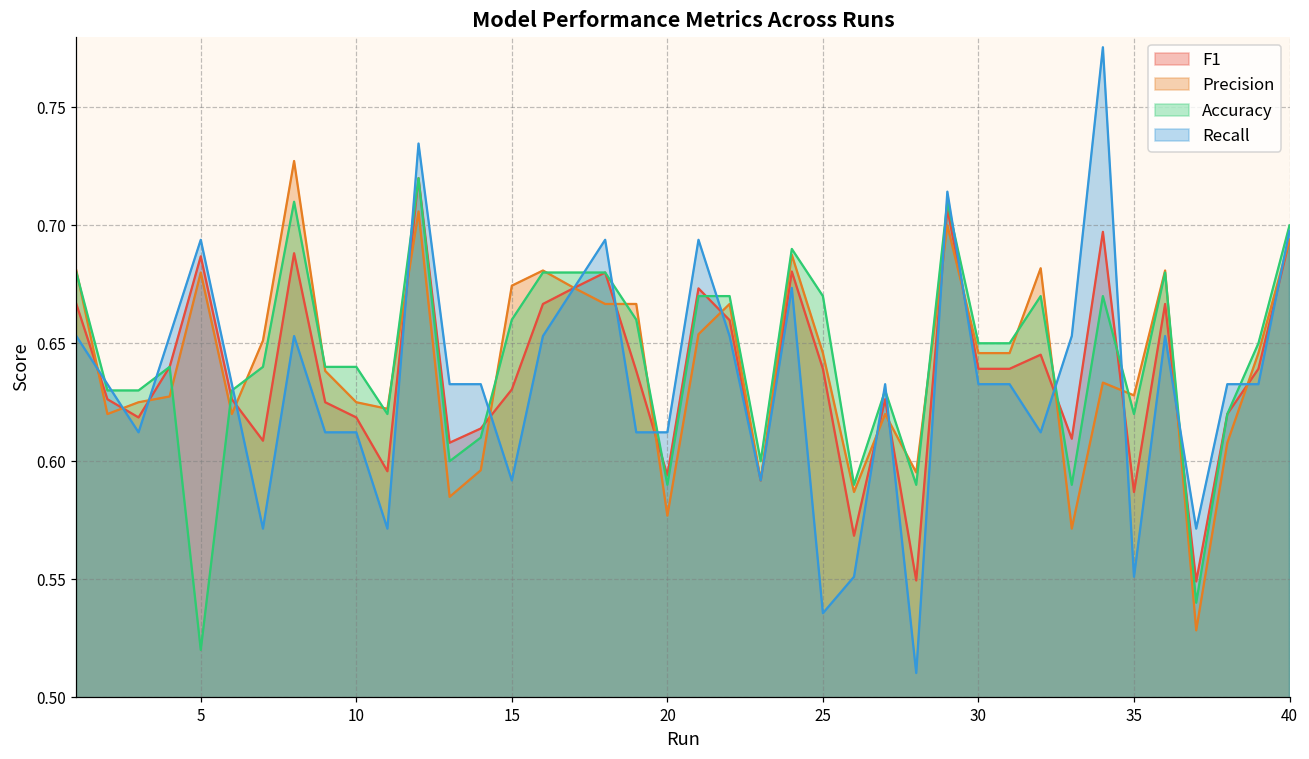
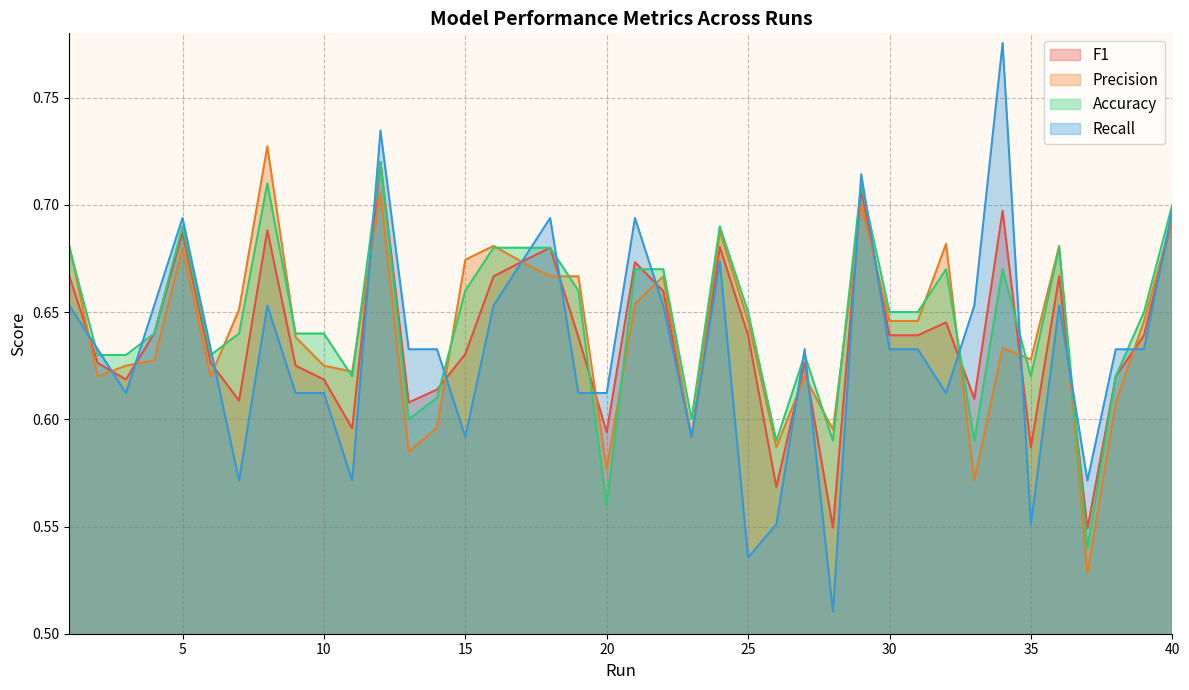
Accuracy, 5: 0.52 -> 0.69
Accuracy, 20: 0.59 -> 0.56
Accuracy, 25: 0.67 -> 0.65
